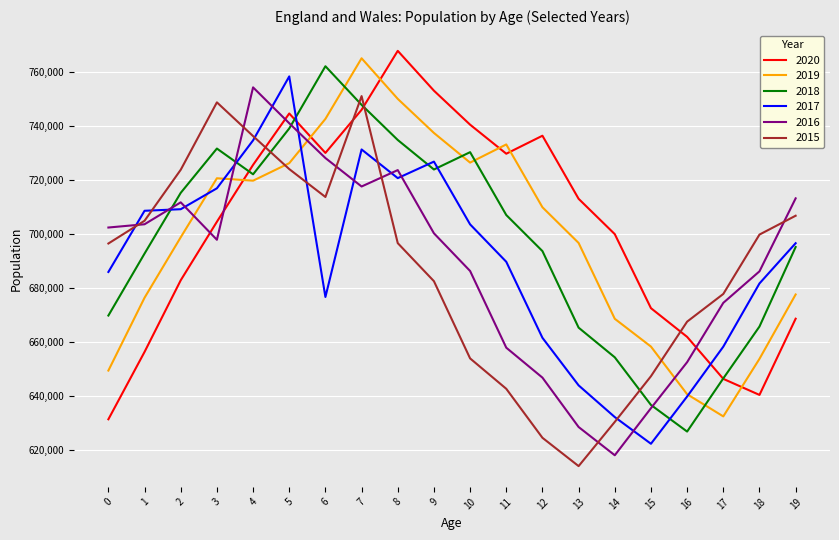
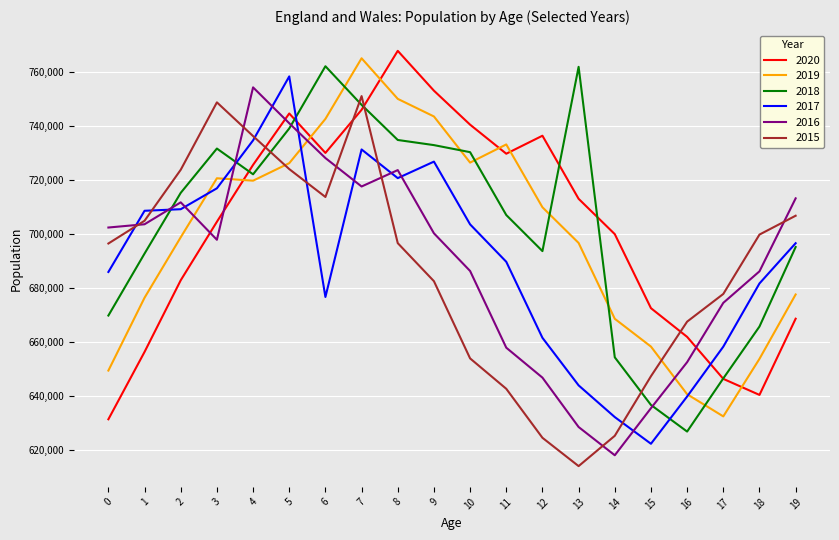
2019, 9: 738,000 -> 744,000
2018, 9: 724,000 -> 733,000
2018, 13: 665,000 -> 762,000
2015, 14: 630,000 -> 625,000
